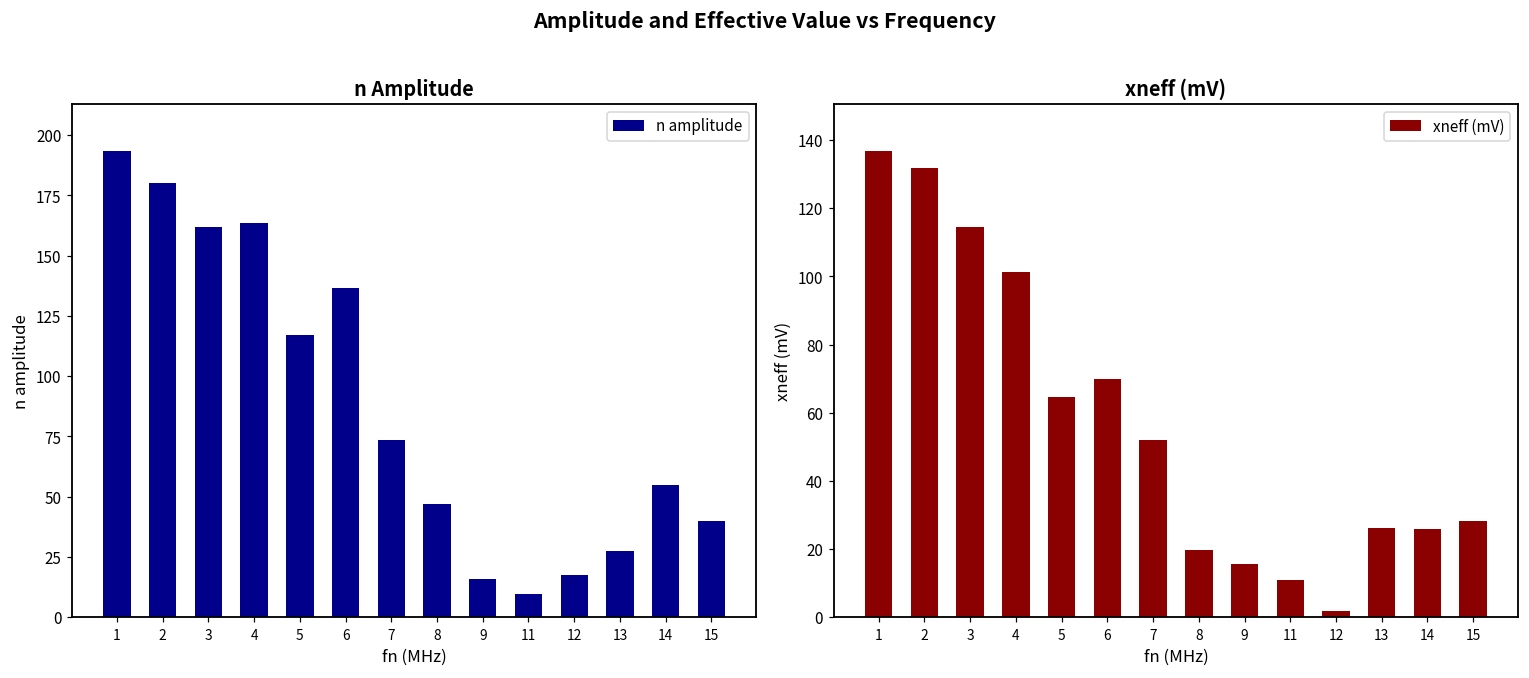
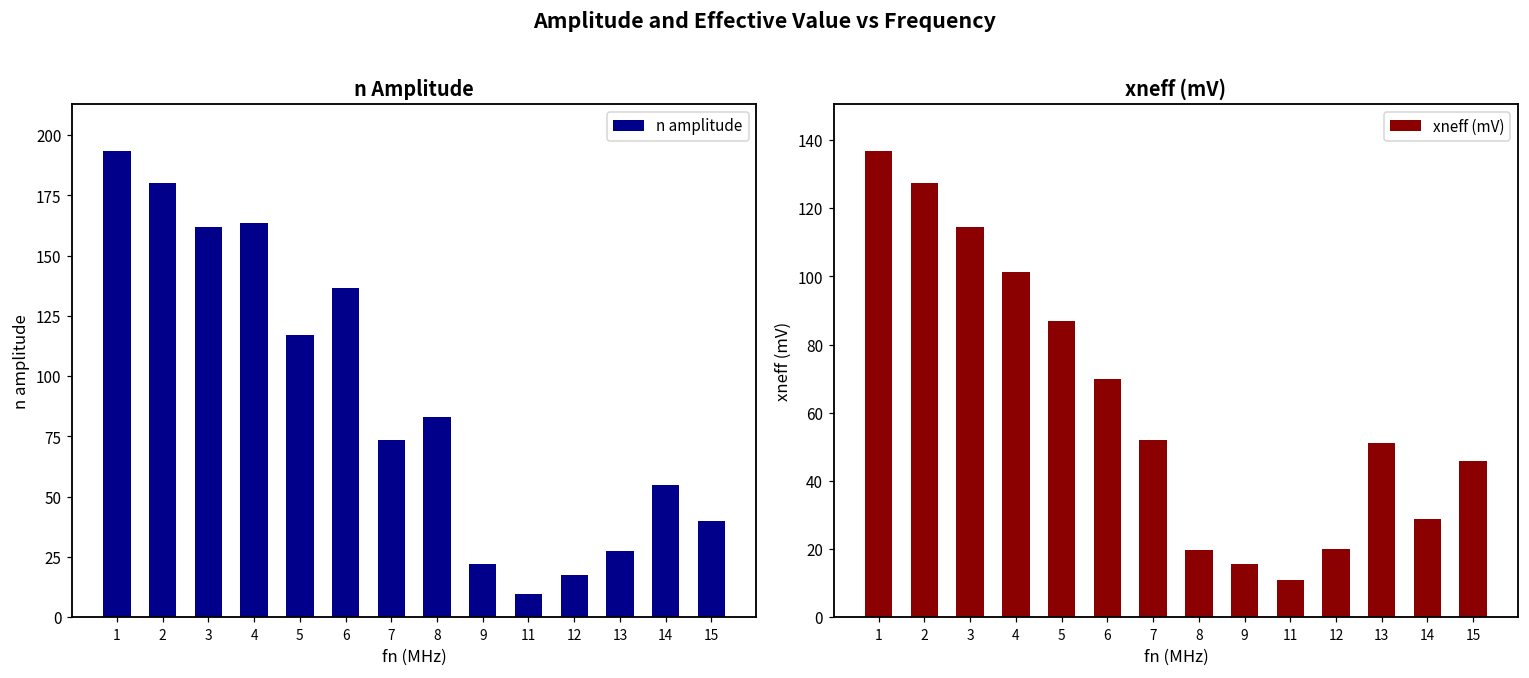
n Amplitude, 8: 47 -> 83
n Amplitude, 9: 16 -> 22
xneff (mV), 2: 132 -> 128
xneff (mV), 5: 65 -> 87
xneff (mV), 12: 2 -> 20
xneff (mV), 13: 26 -> 51
xneff (mV), 14: 26 -> 29
xneff (mV), 15: 28 -> 46
